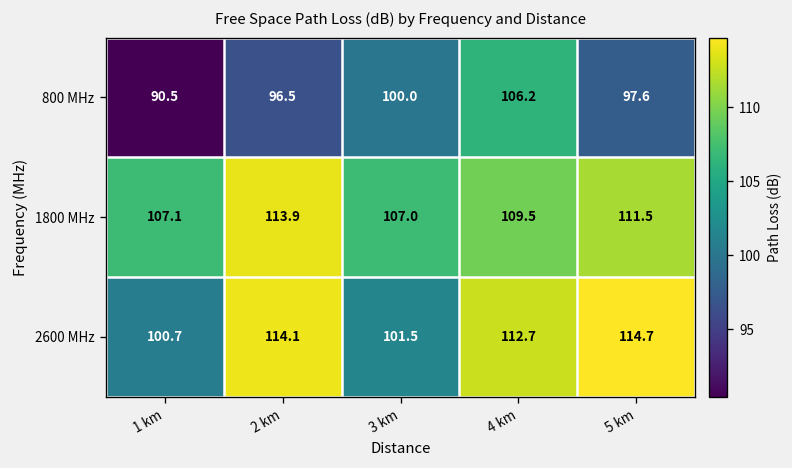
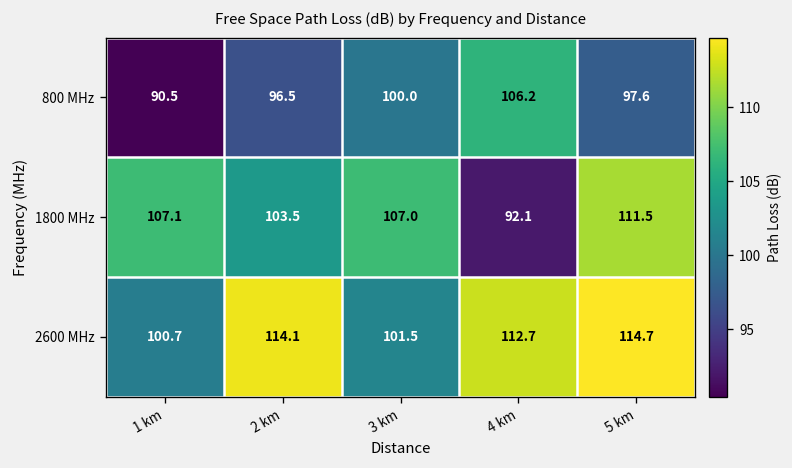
1800 MHz, 2 km: 113.9 -> 103.5
1800 MHz, 4 km: 109.5 -> 92.1
